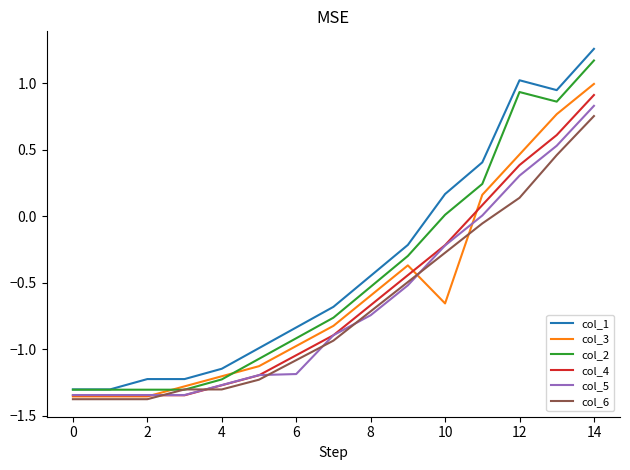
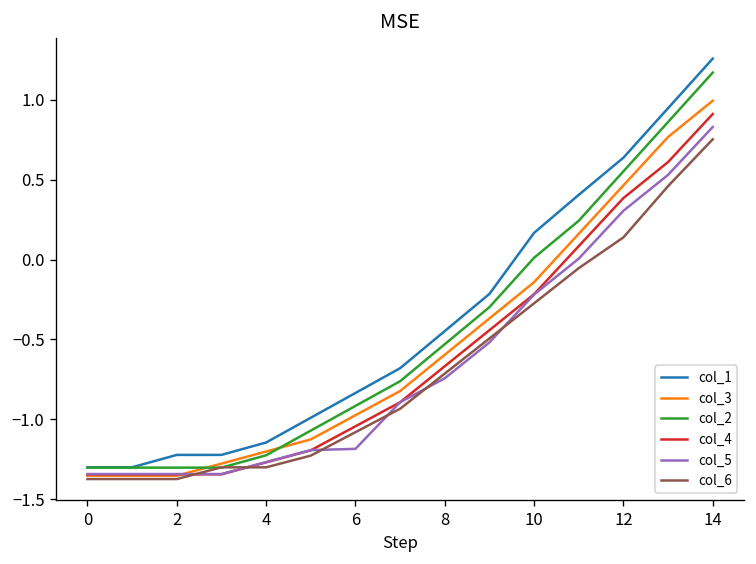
col_3, 10: -0.65 -> -0.14
col_1, 12: 1.02 -> 0.64
col_2, 12: 0.93 -> 0.55
